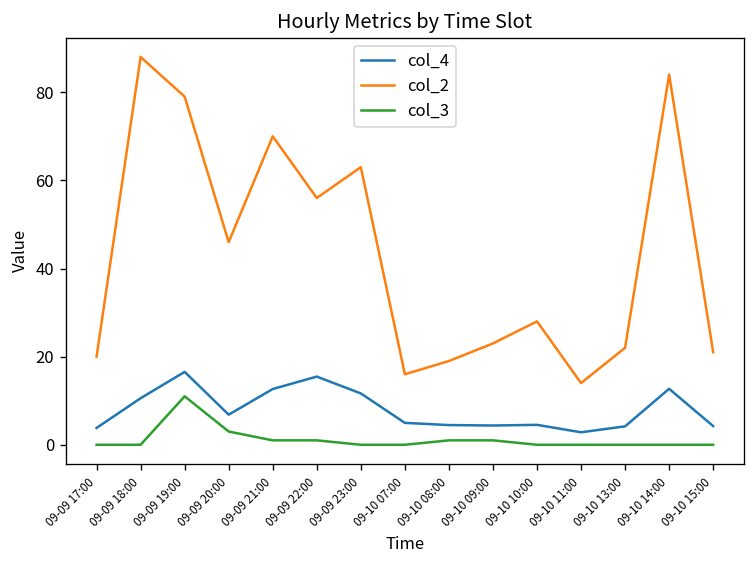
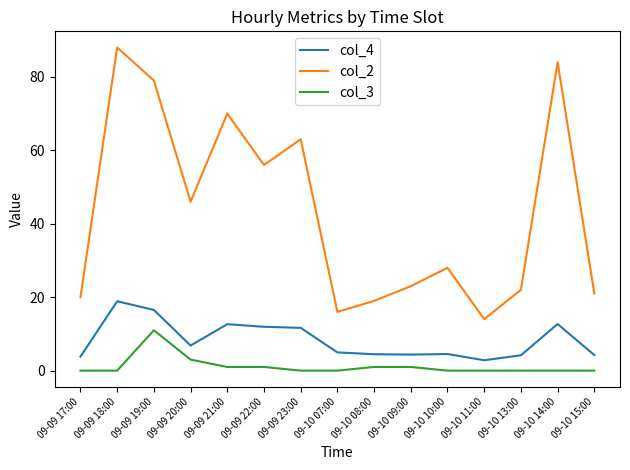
col_4, 09-09 18:00: 11 -> 19
col_4, 09-09 22:00: 15 -> 12
